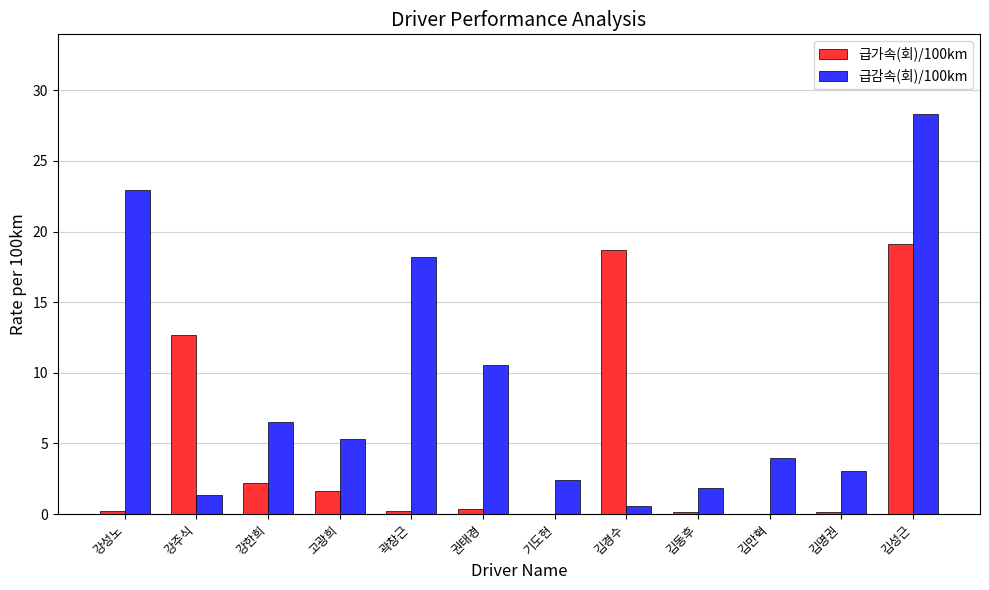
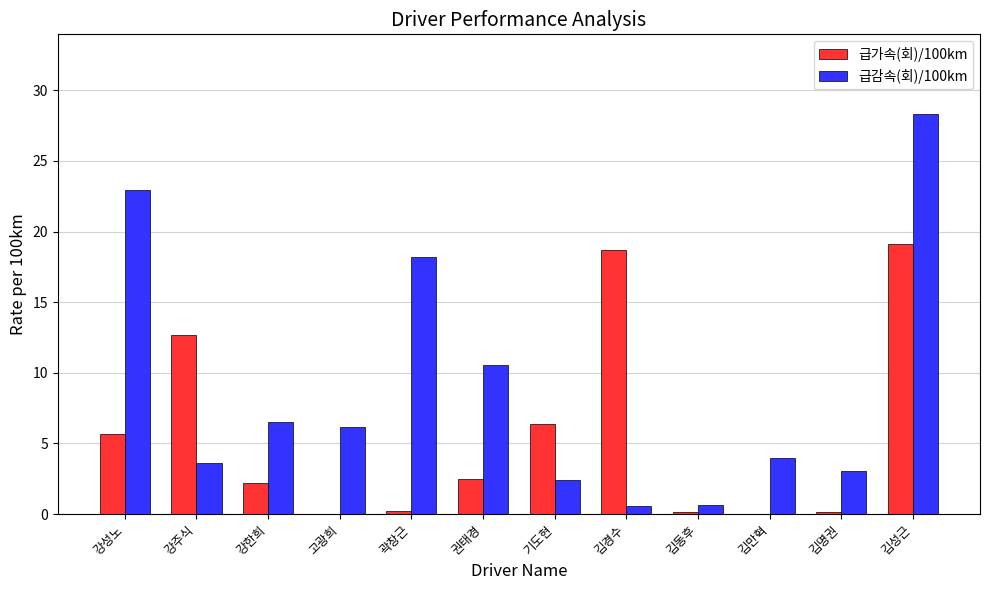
급가속(회)/100km, 강성노: 0.3 -> 5.7
급감속(회)/100km, 강주식: 1.4 -> 3.6
급가속(회)/100km, 고광희: 1.6 -> 0.0
급감속(회)/100km, 고광희: 5.3 -> 6.2
급가속(회)/100km, 권태경: 0.4 -> 2.5
급가속(회)/100km, 기도현: 0.0 -> 6.4
급감속(회)/100km, 김동후: 1.9 -> 0.6
